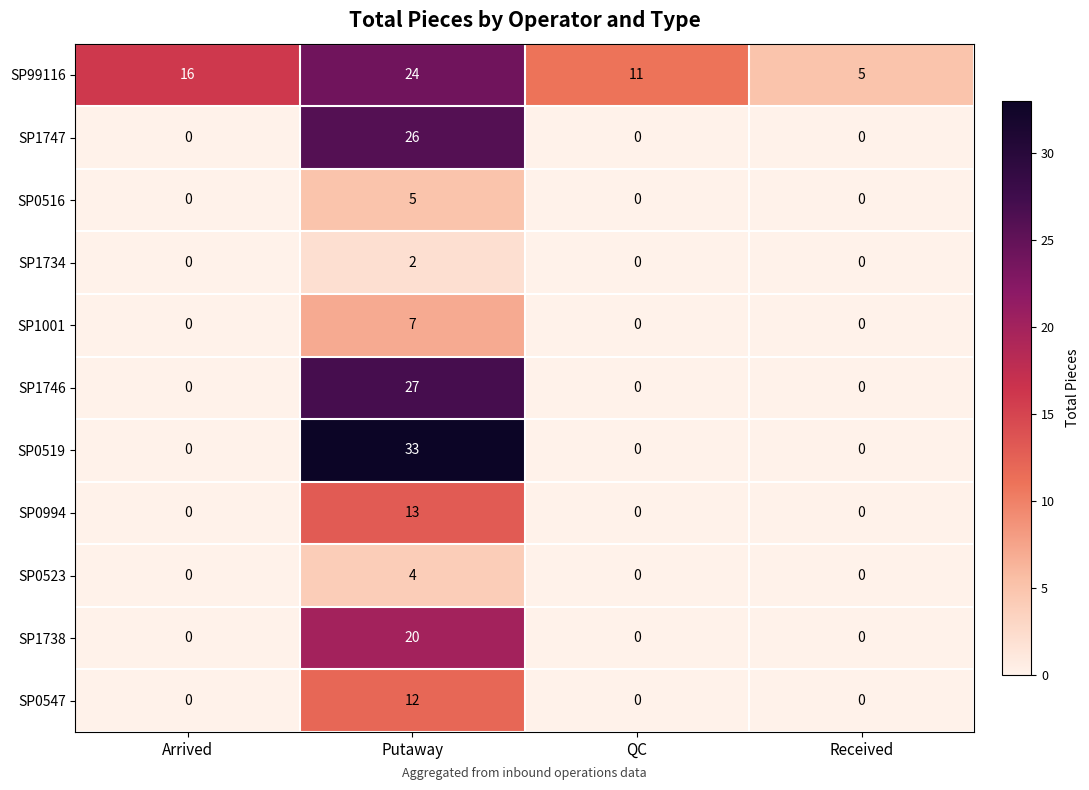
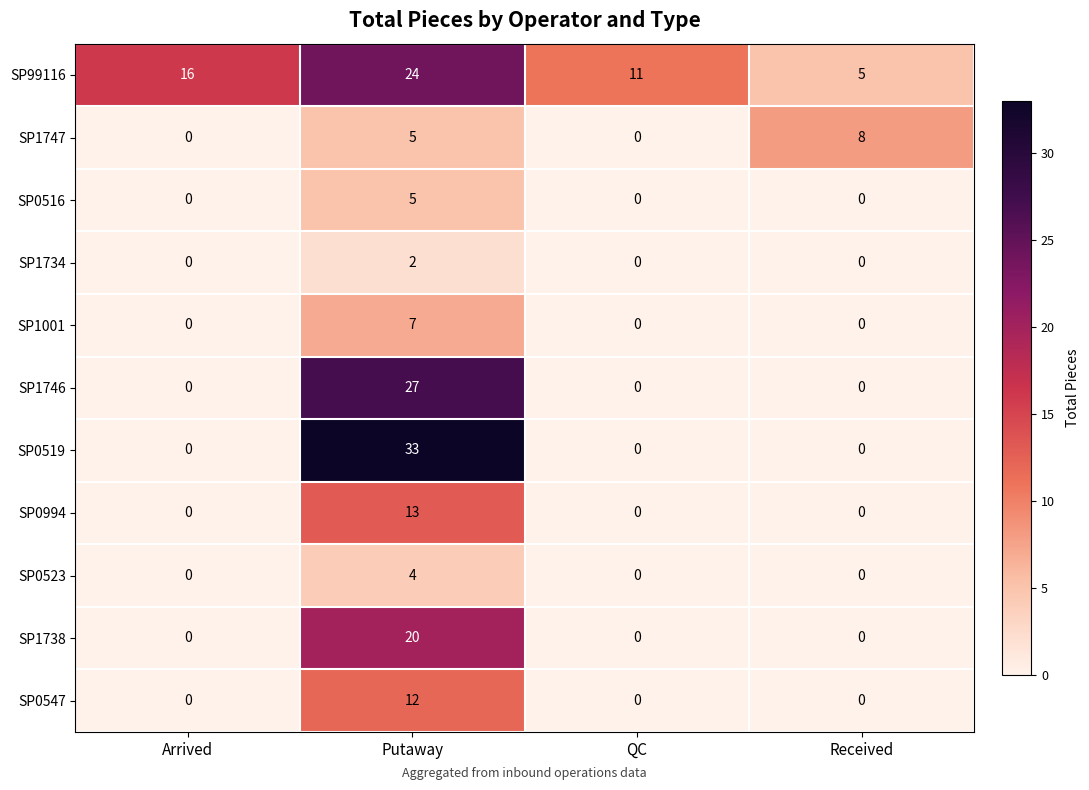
SP1747, Putaway: 26 -> 5
SP1747, Received: 0 -> 8
